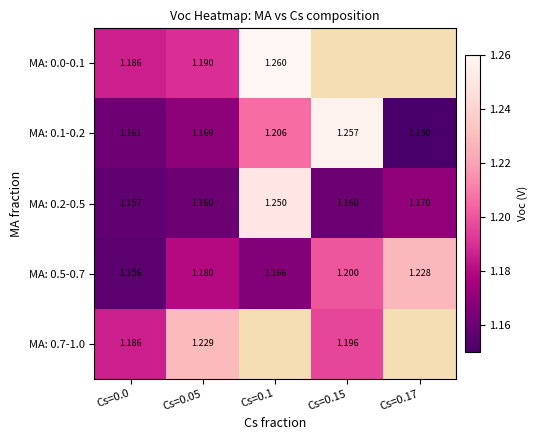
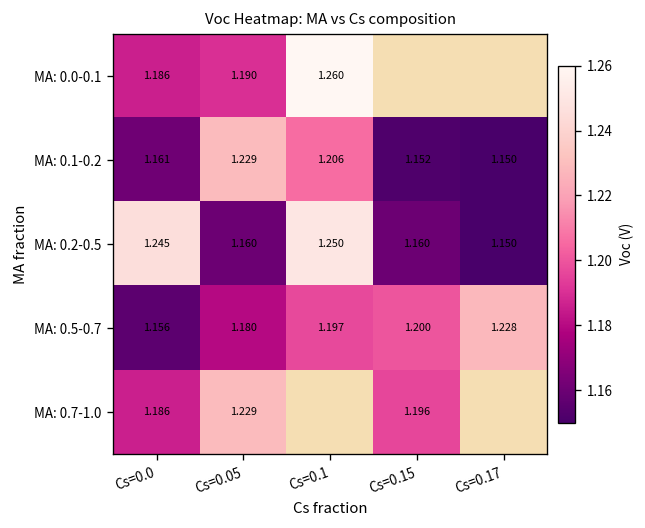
MA: 0.1-0.2, Cs=0.05: 1.169 -> 1.229
MA: 0.1-0.2, Cs=0.15: 1.257 -> 1.152
MA: 0.2-0.5, Cs=0.0: 1.157 -> 1.245
MA: 0.2-0.5, Cs=0.17: 1.170 -> 1.150
MA: 0.5-0.7, Cs=0.1: 1.166 -> 1.197
